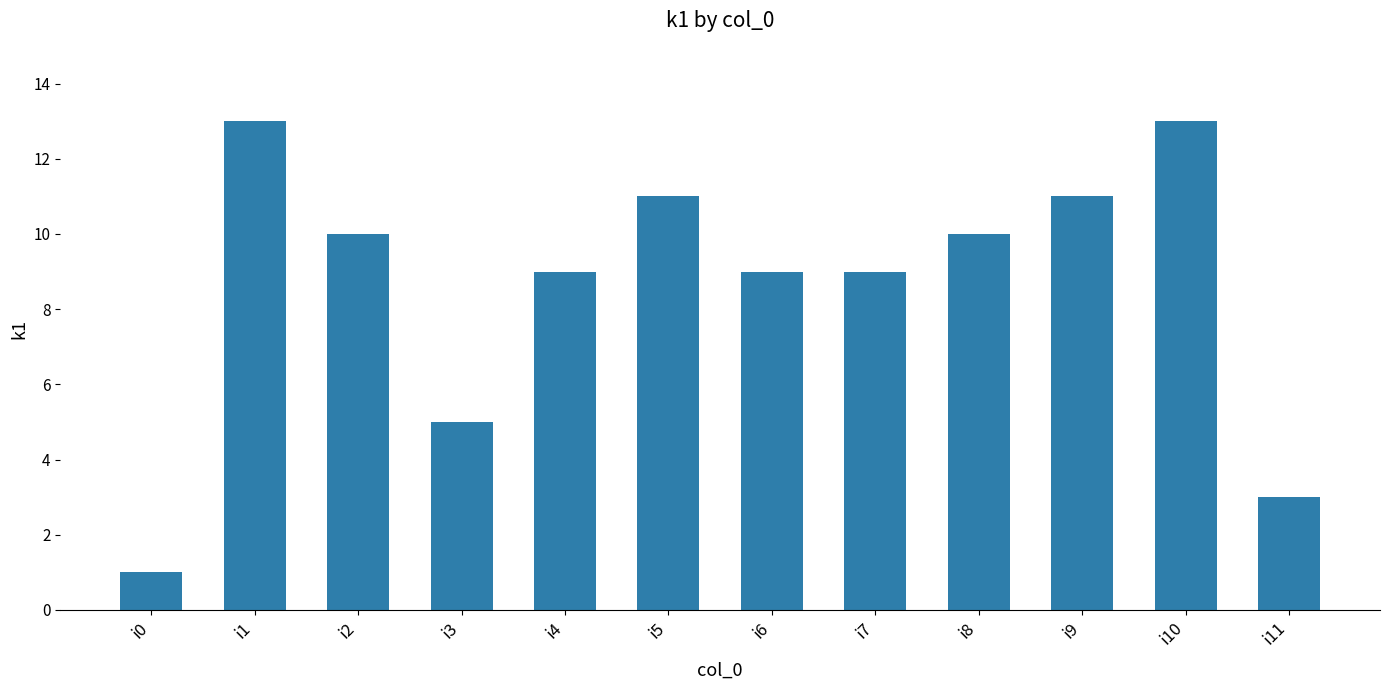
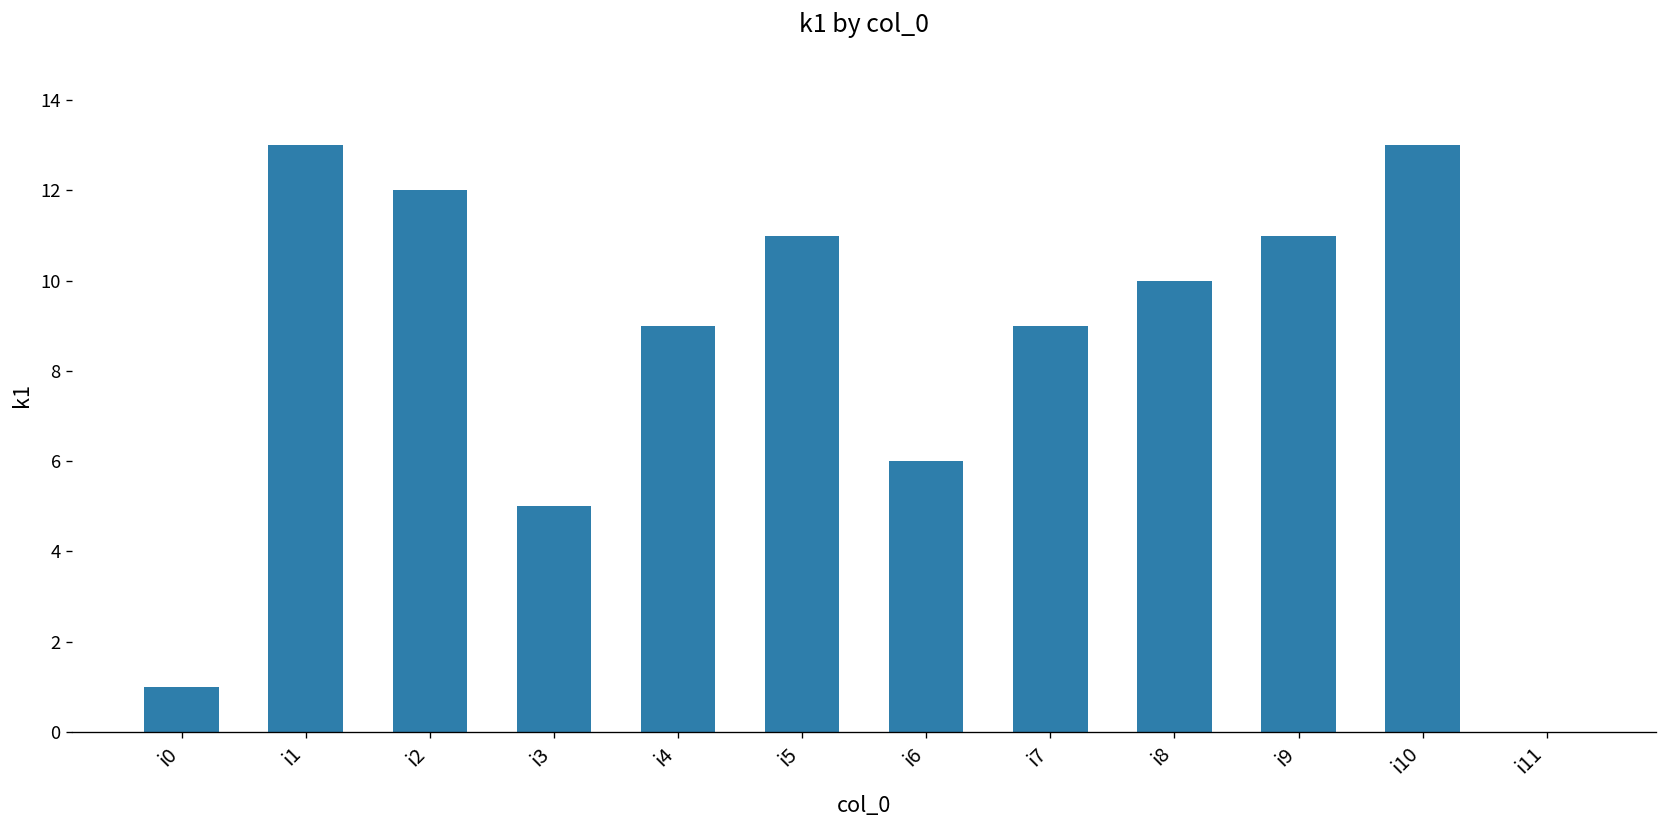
i2: 10 -> 12
i6: 9 -> 6
i11: 3 -> 0
